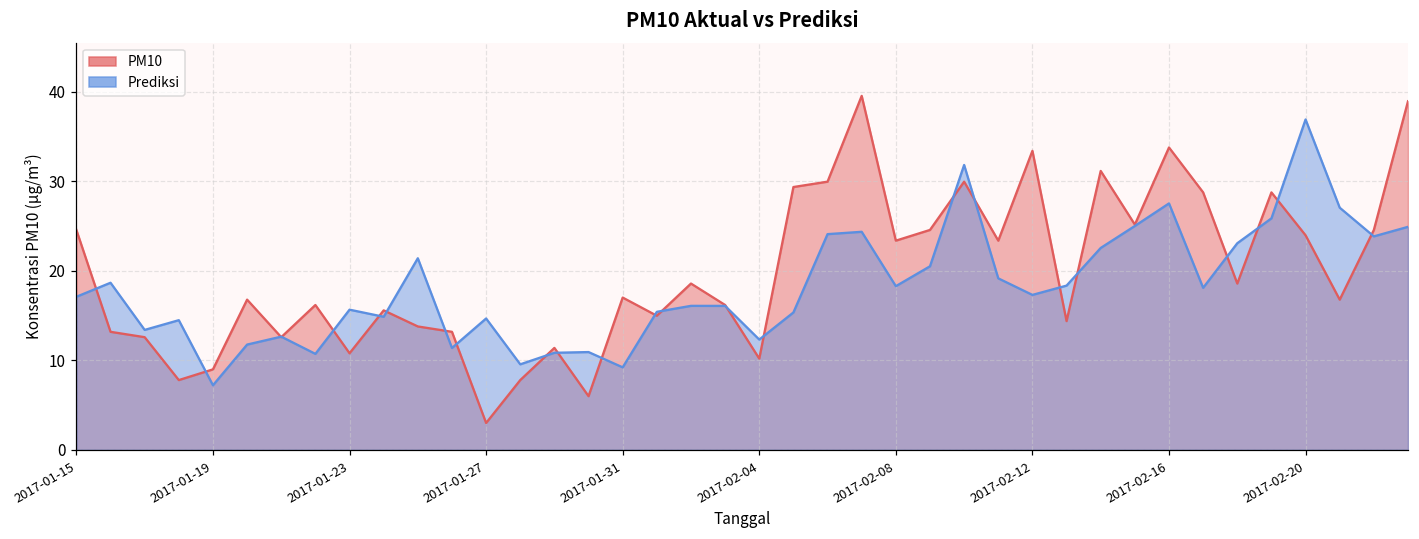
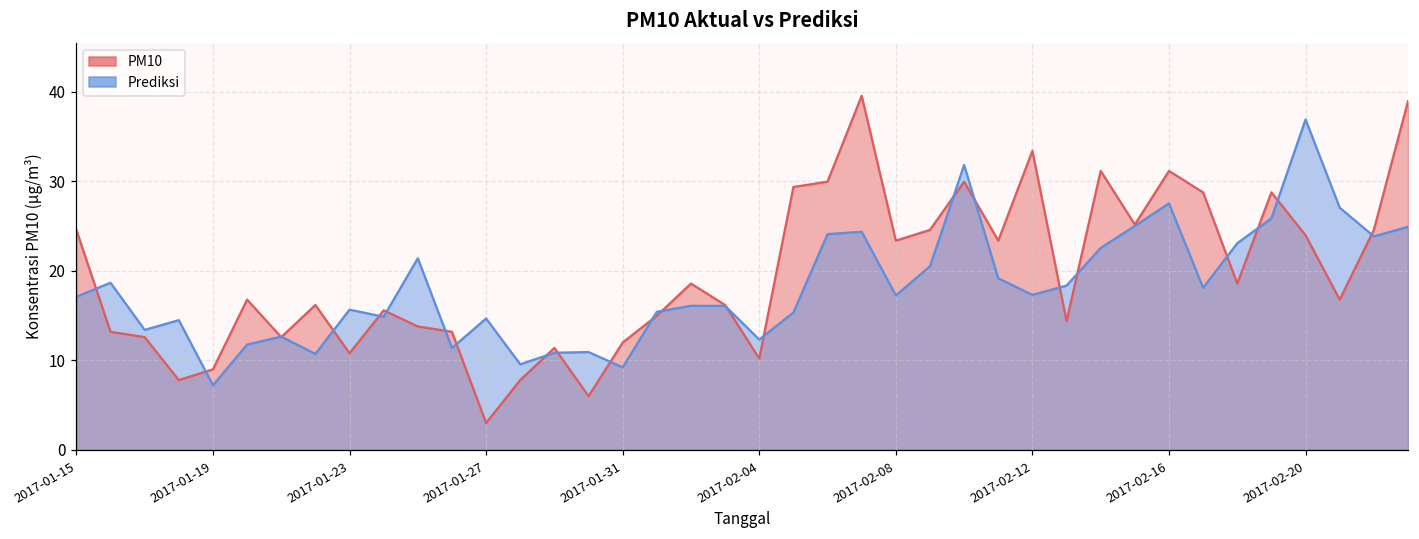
PM10, 2017-01-31: 17 -> 12
Prediksi, 2017-02-08: 18 -> 17
PM10, 2017-02-16: 34 -> 31
